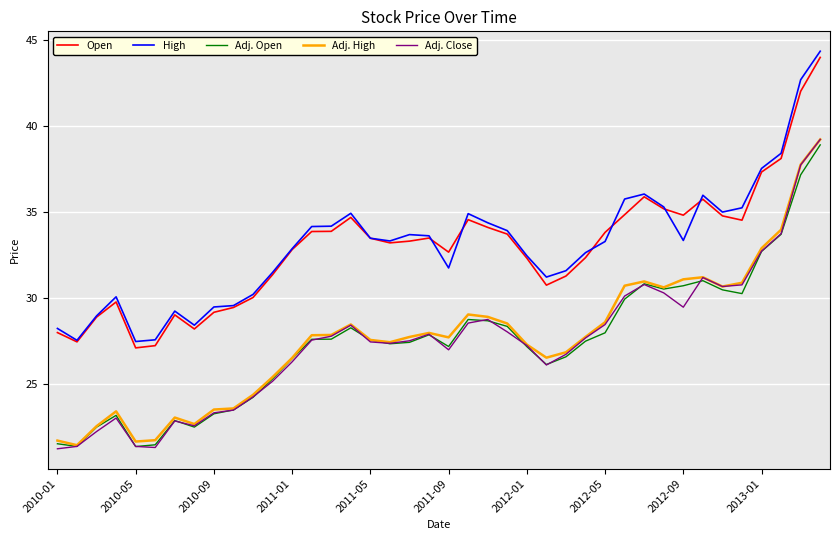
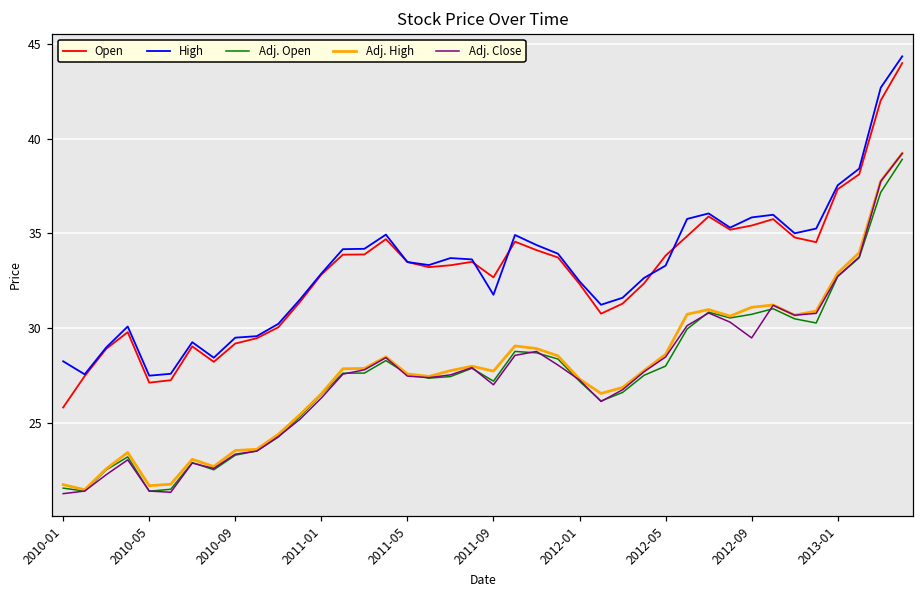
Open, 2010-01: 28.0 -> 25.8
Open, 2012-09: 34.8 -> 35.4
High, 2012-09: 33.4 -> 35.9
